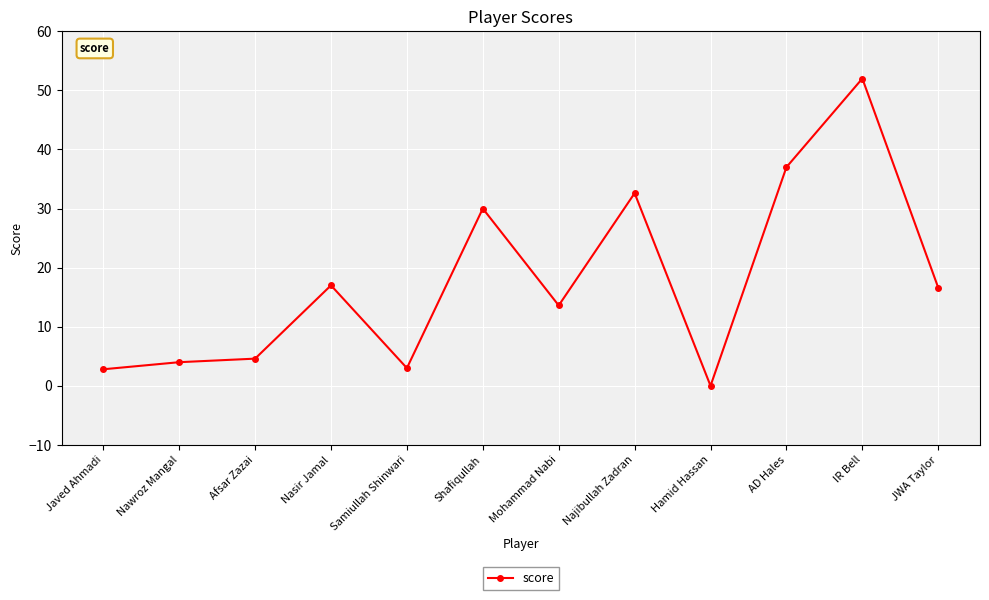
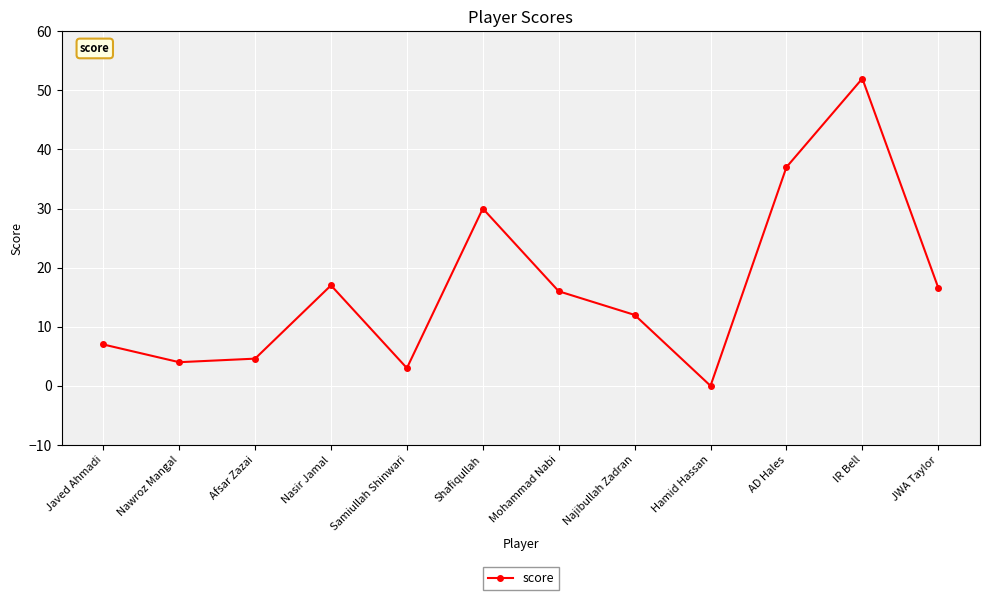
Javed Ahmadi: 3 -> 7
Mohammad Nabi: 14 -> 16
Najibullah Zadran: 33 -> 12
